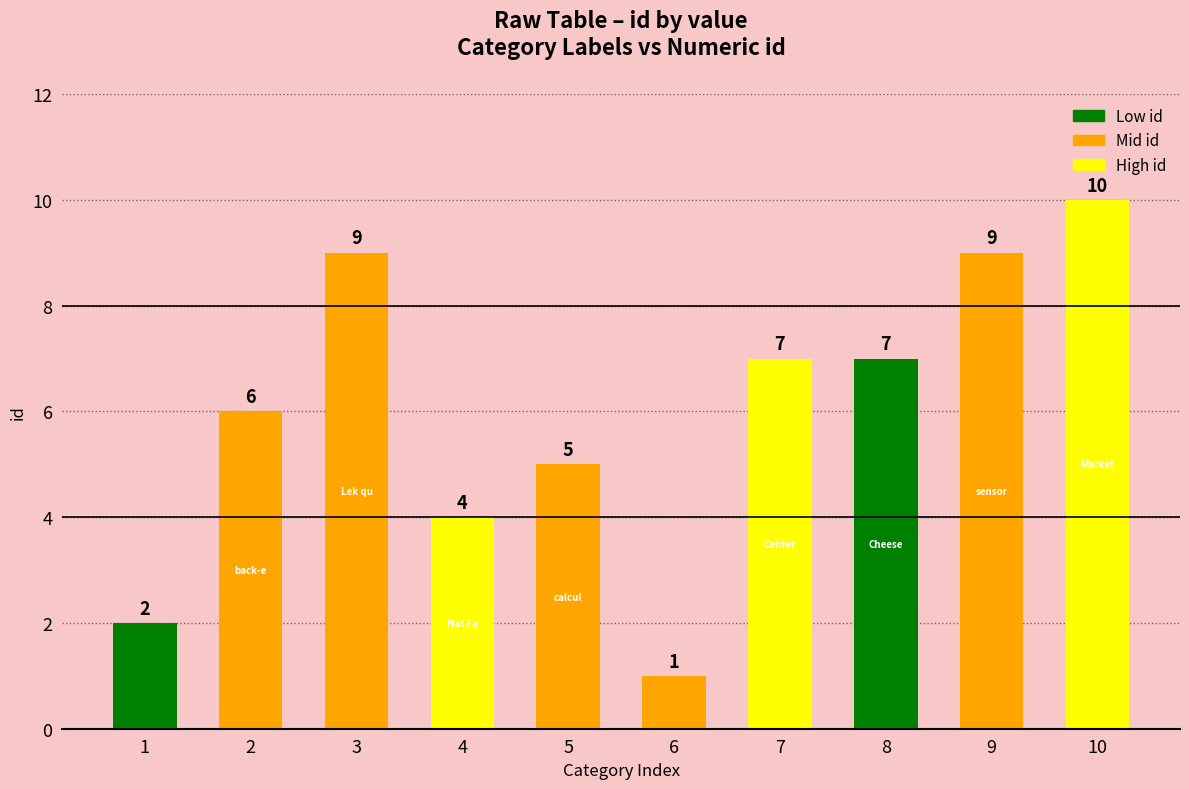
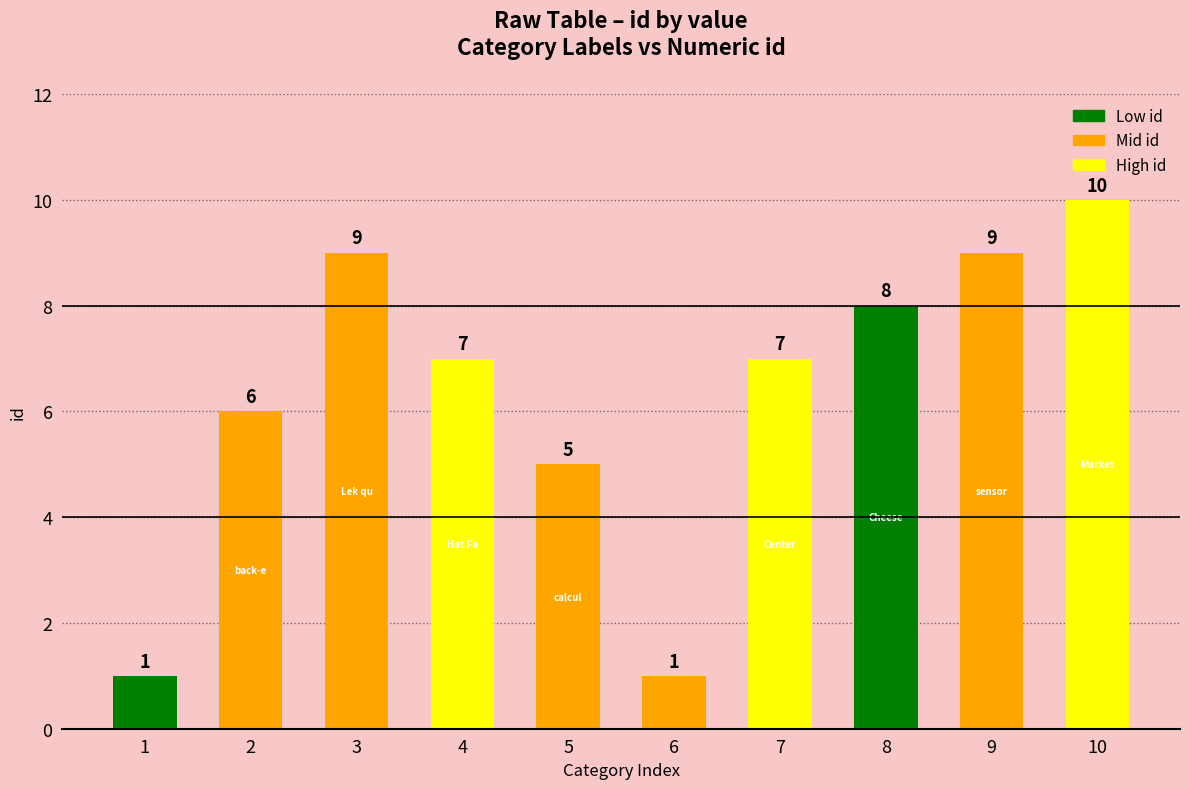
1: 2 -> 1
4: 4 -> 7
8: 7 -> 8
